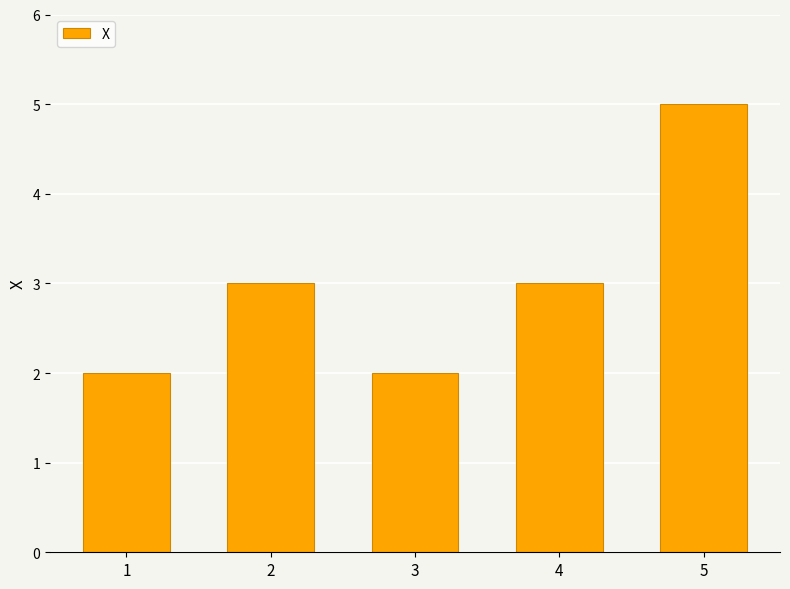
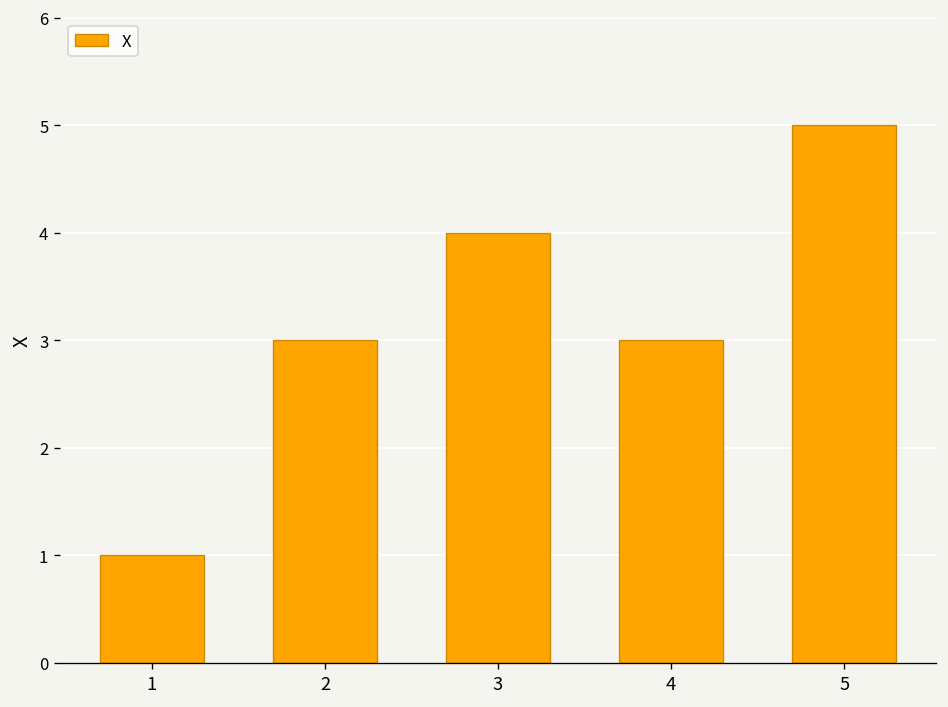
1: 2 -> 1
3: 2 -> 4
